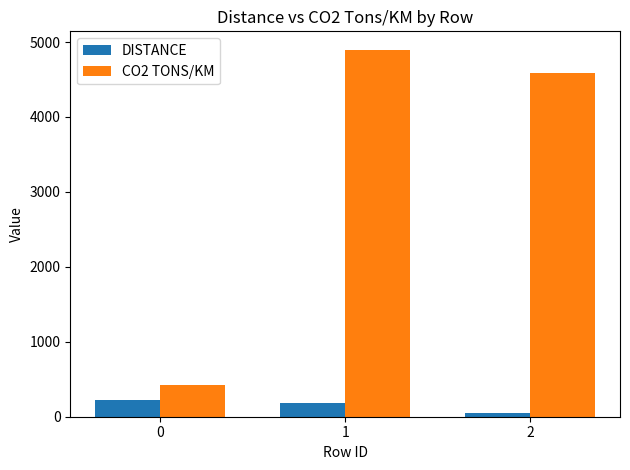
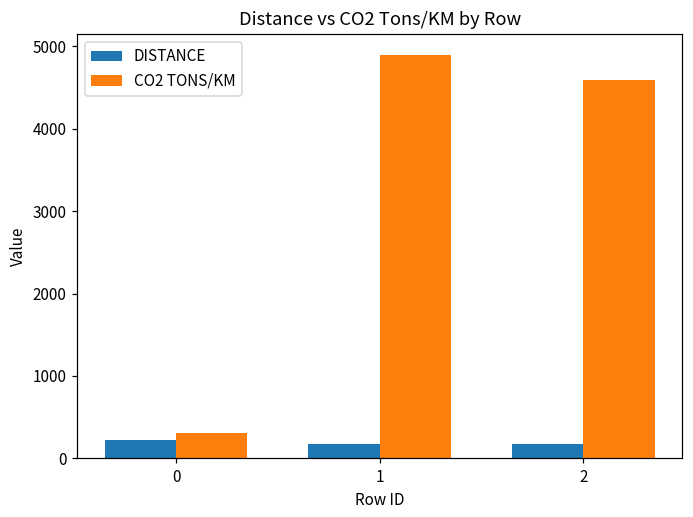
CO2 TONS/KM, 0: 400 -> 300
DISTANCE, 2: 100 -> 200
